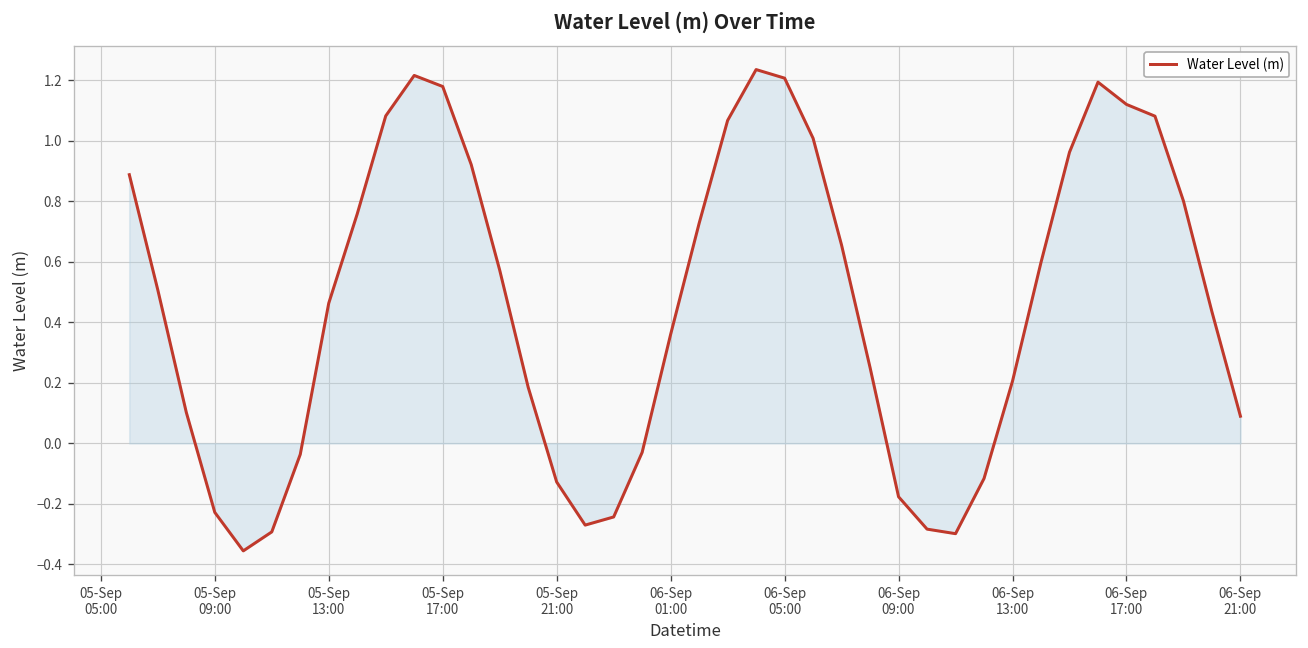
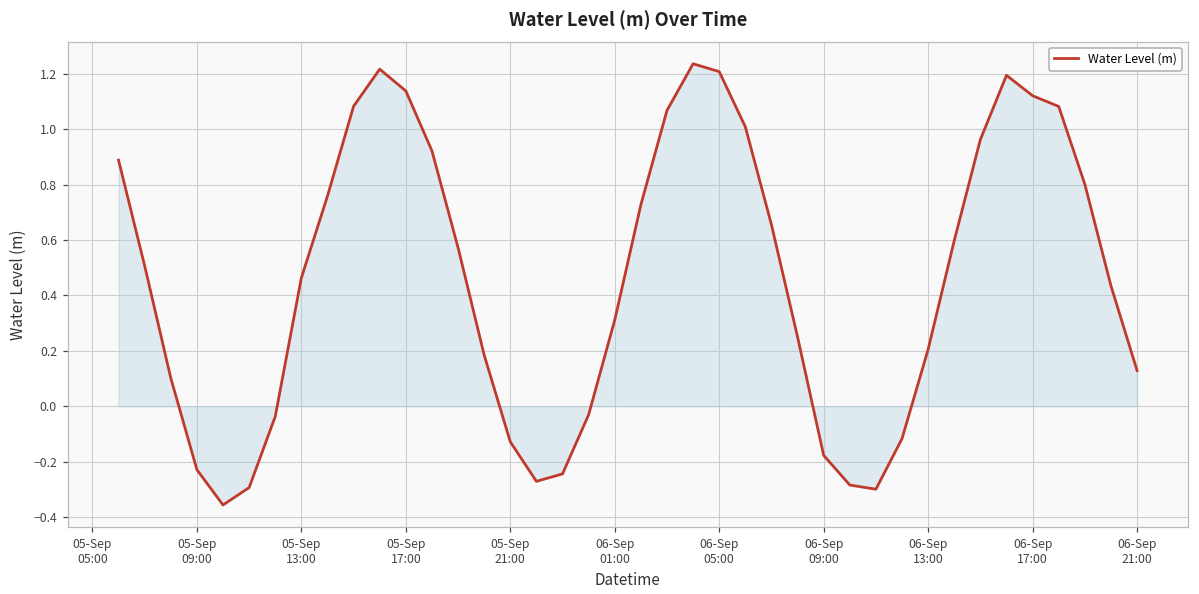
Water Level (m), 05-Sep 17:00: 1.18 -> 1.14
Water Level (m), 06-Sep 01:00: 0.36 -> 0.31
Water Level (m), 06-Sep 21:00: 0.09 -> 0.13
